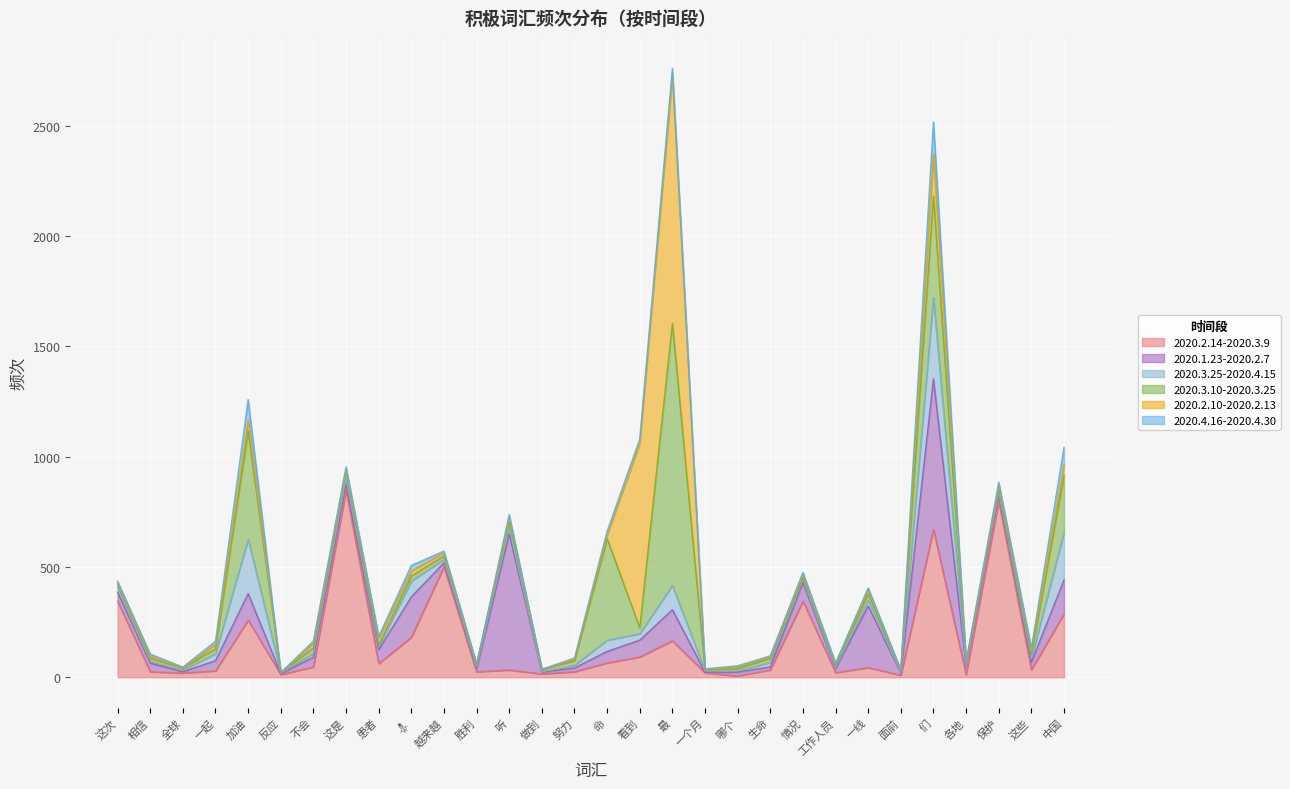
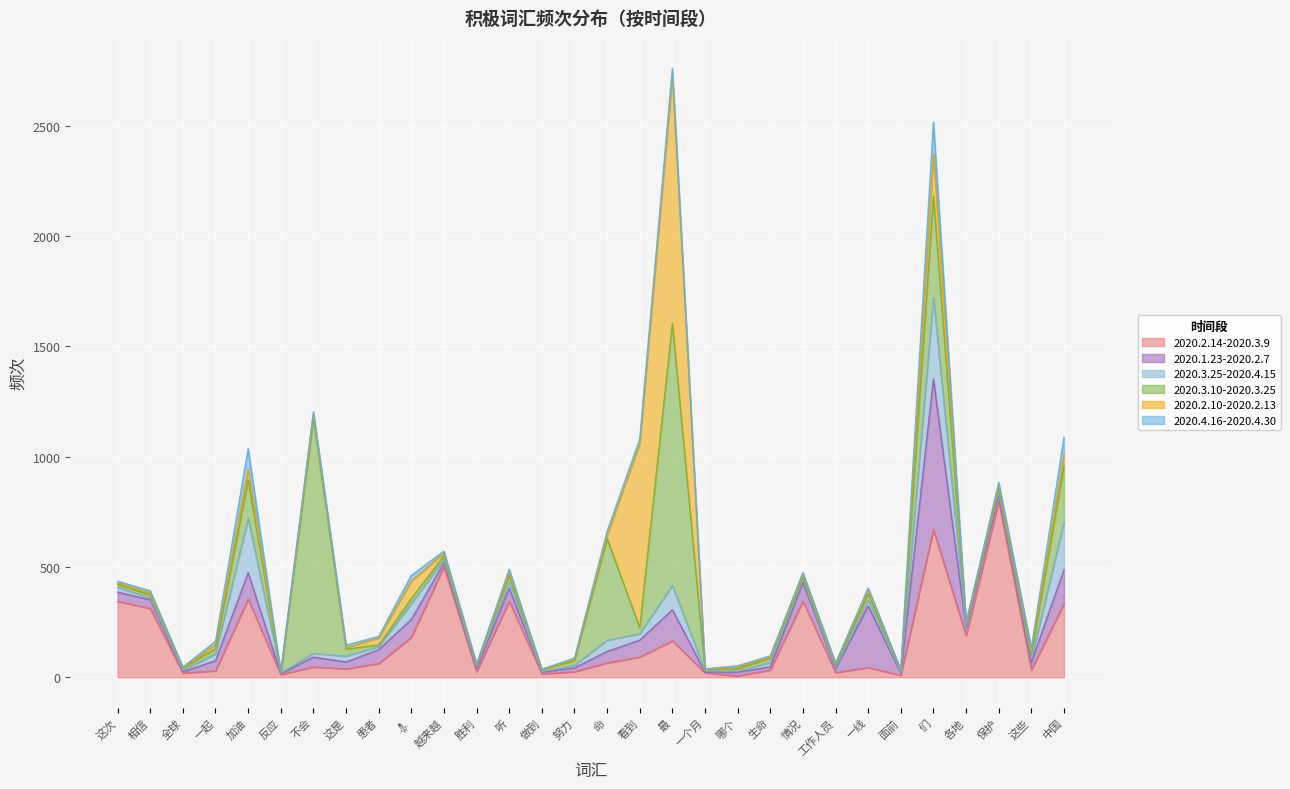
2020.2.14-2020.3.9, 相信: 30 -> 310
2020.2.14-2020.3.9, 加油: 260 -> 350
2020.3.10-2020.3.25, 加油: 490 -> 170
2020.3.10-2020.3.25, 不会: 30 -> 1070
2020.2.14-2020.3.9, 这是: 850 -> 40
2020.1.23-2020.2.7, 🙏: 180 -> 80
2020.2.10-2020.2.13, 🙏: 20 -> 80
2020.2.14-2020.3.9, 听: 30 -> 350
2020.1.23-2020.2.7, 听: 620 -> 60
2020.2.14-2020.3.9, 各地: 10 -> 190
2020.2.14-2020.3.9, 中国: 290 -> 330
